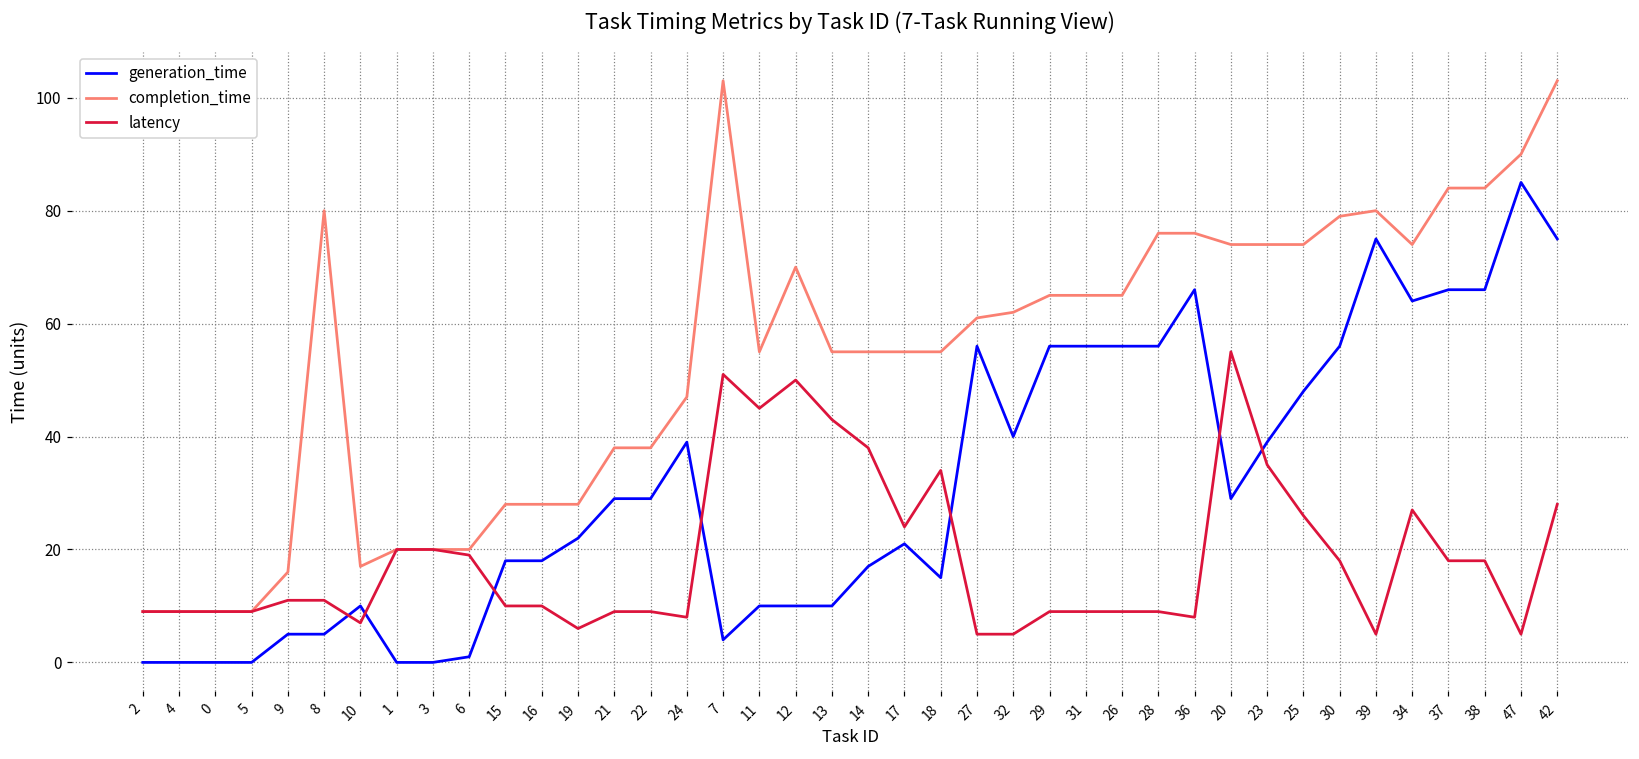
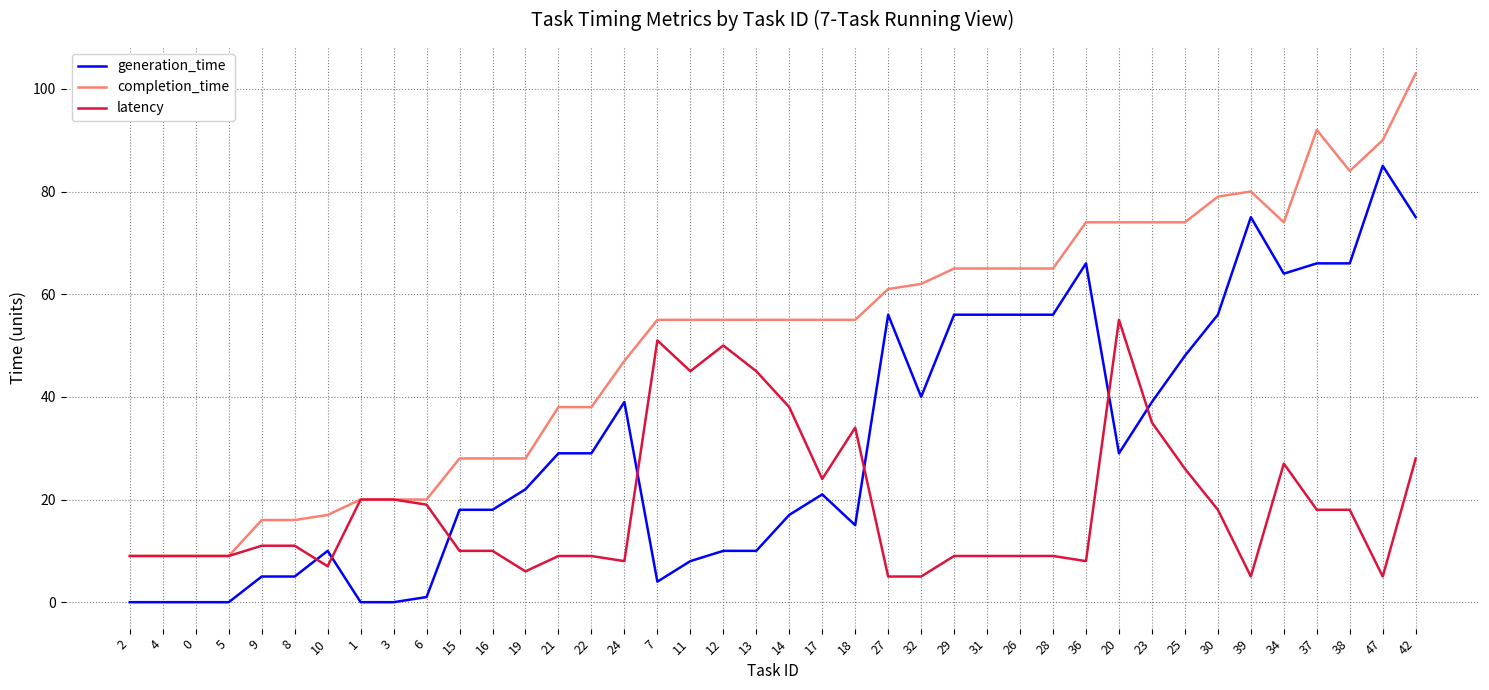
completion_time, 8: 80 -> 16
completion_time, 7: 103 -> 55
generation_time, 11: 10 -> 8
completion_time, 12: 70 -> 55
latency, 13: 43 -> 45
completion_time, 28: 76 -> 65
completion_time, 36: 76 -> 74
completion_time, 37: 84 -> 92
